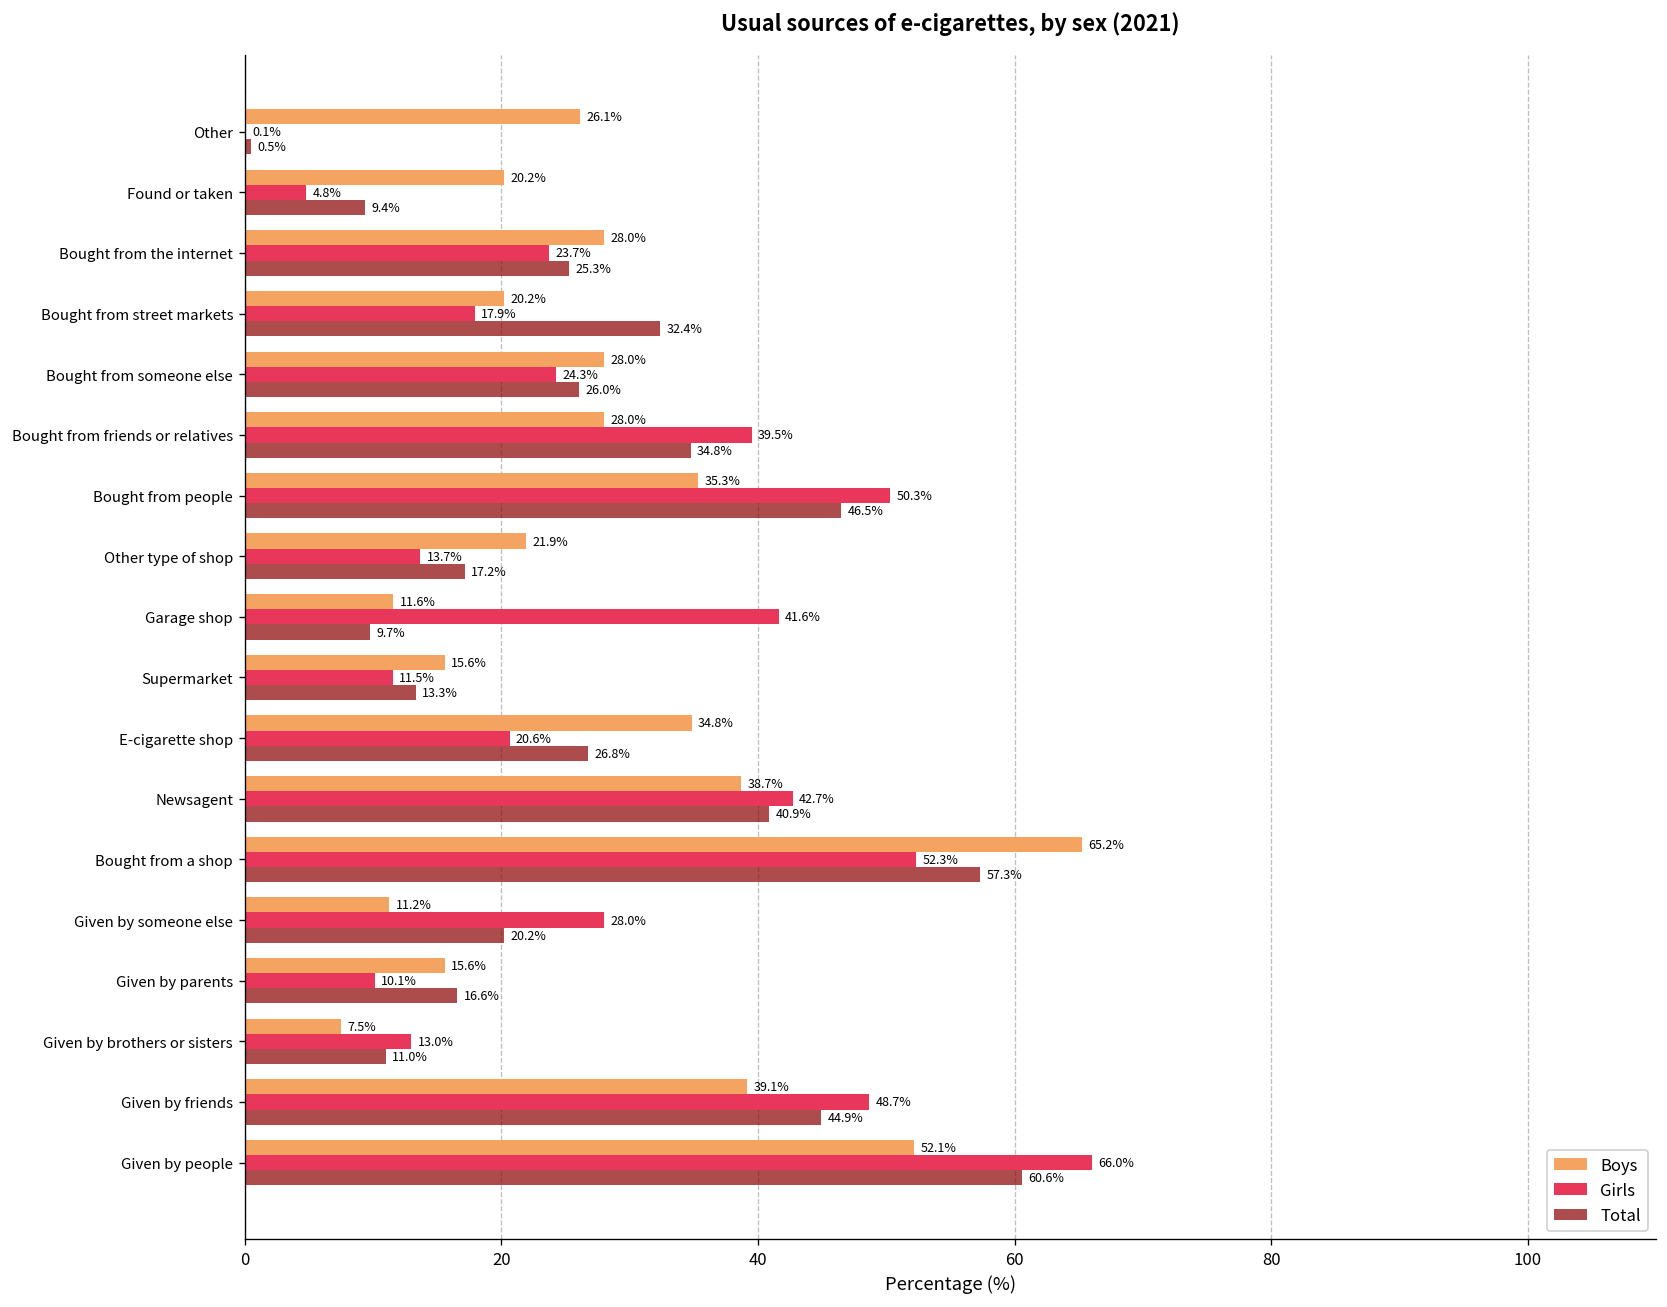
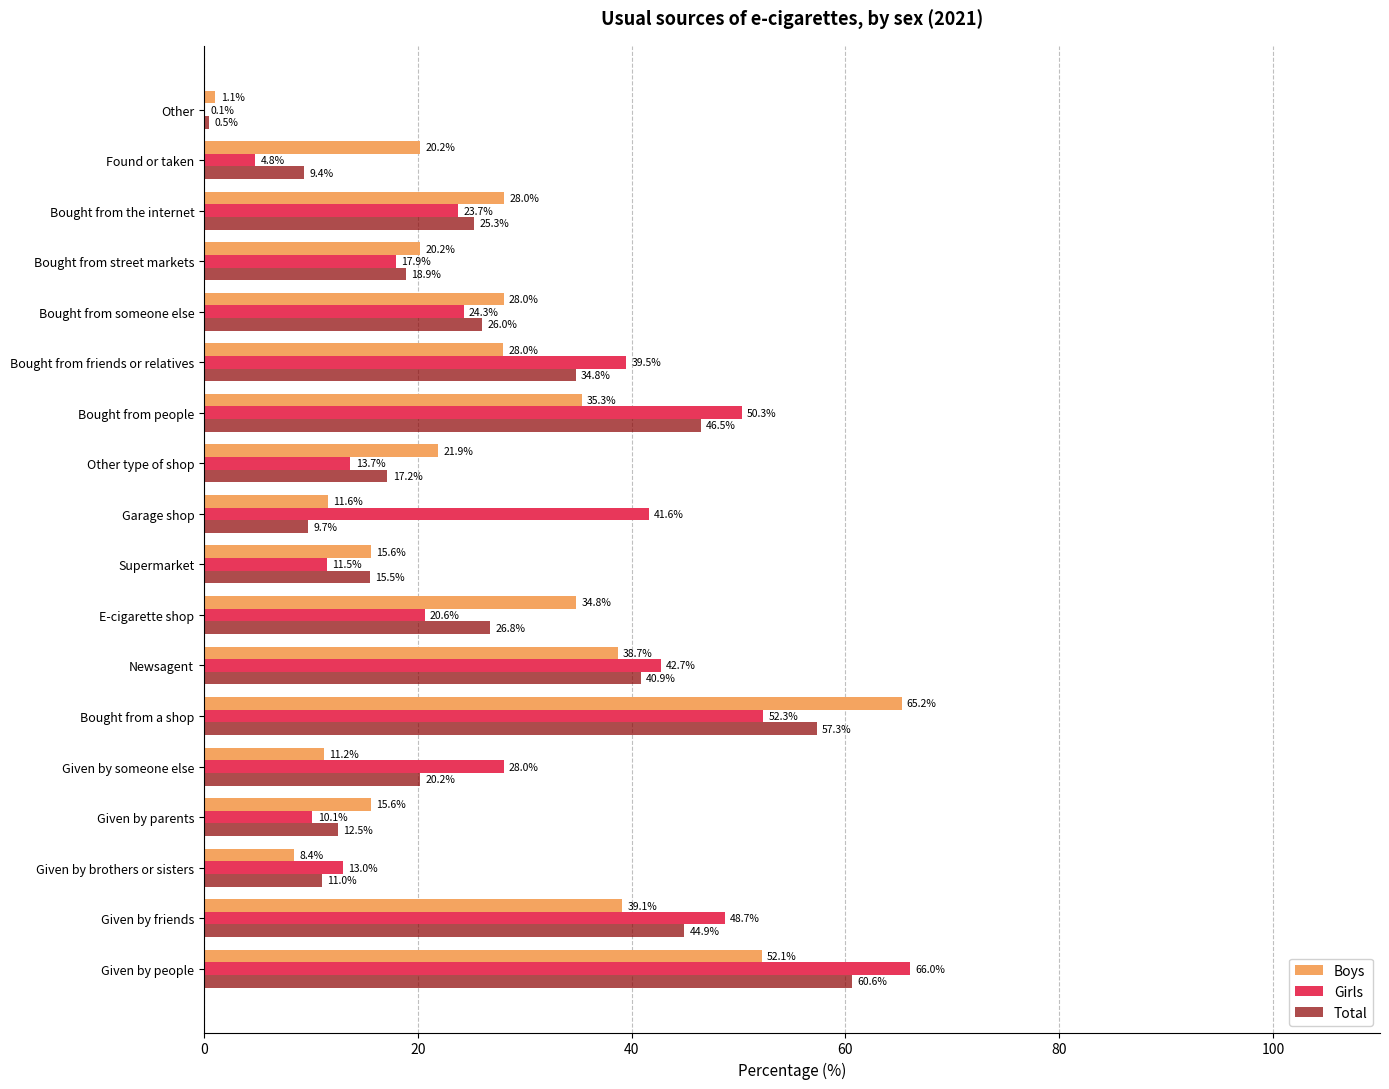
Boys, Other: 26.1% -> 1.1%
Total, Bought from street markets: 32.4% -> 18.9%
Total, Supermarket: 13.3% -> 15.5%
Total, Given by parents: 16.6% -> 12.5%
Boys, Given by brothers or sisters: 7.5% -> 8.4%
